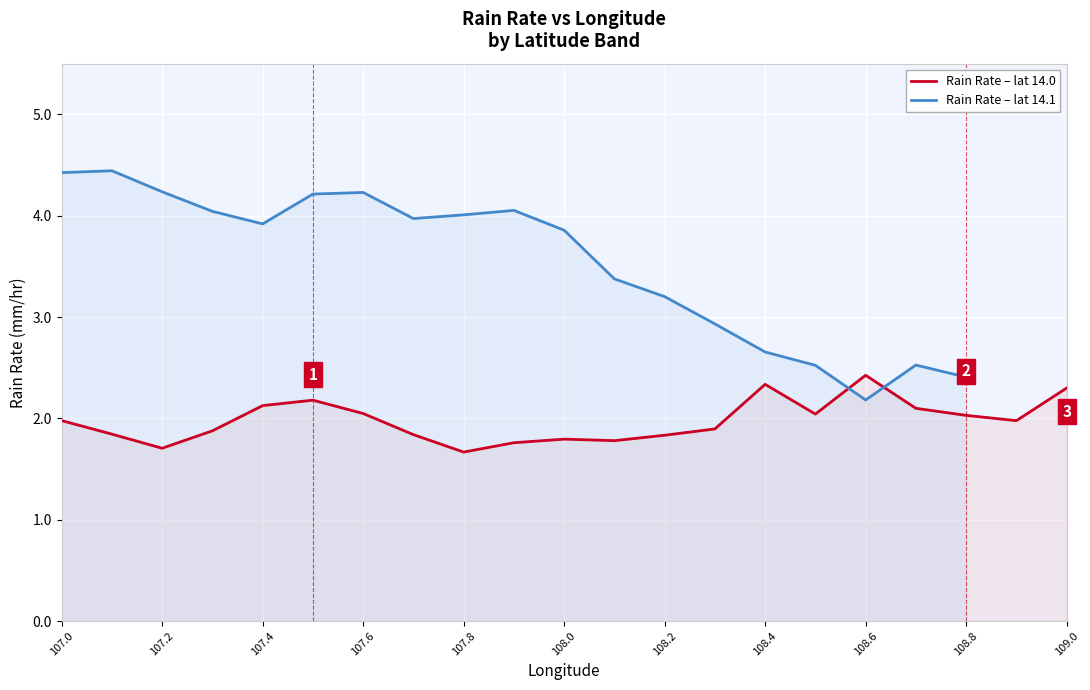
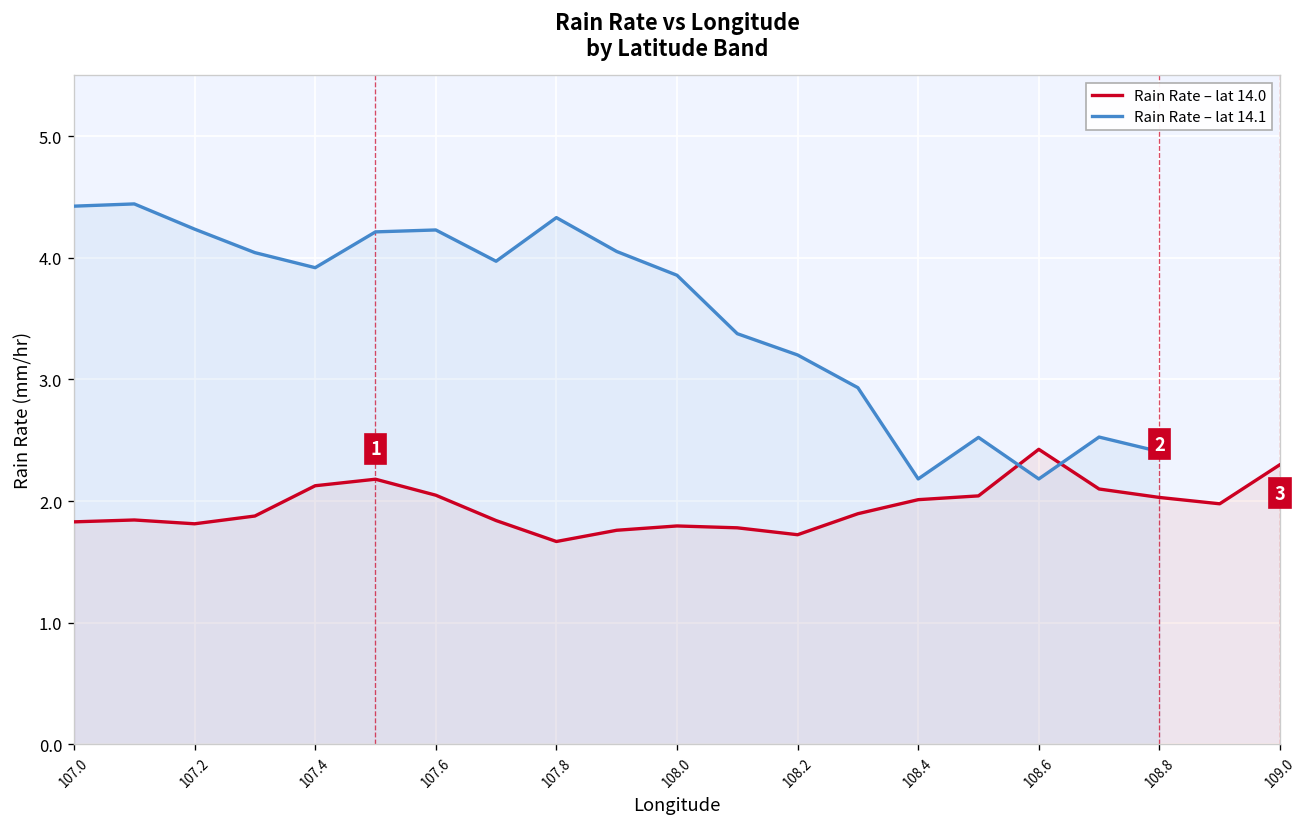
Rain Rate – lat 14.0, 107.0: 1.98 -> 1.83
Rain Rate – lat 14.0, 107.2: 1.71 -> 1.81
Rain Rate – lat 14.1, 107.8: 4.01 -> 4.33
Rain Rate – lat 14.0, 108.2: 1.83 -> 1.72
Rain Rate – lat 14.0, 108.4: 2.34 -> 2.01
Rain Rate – lat 14.1, 108.4: 2.65 -> 2.18
